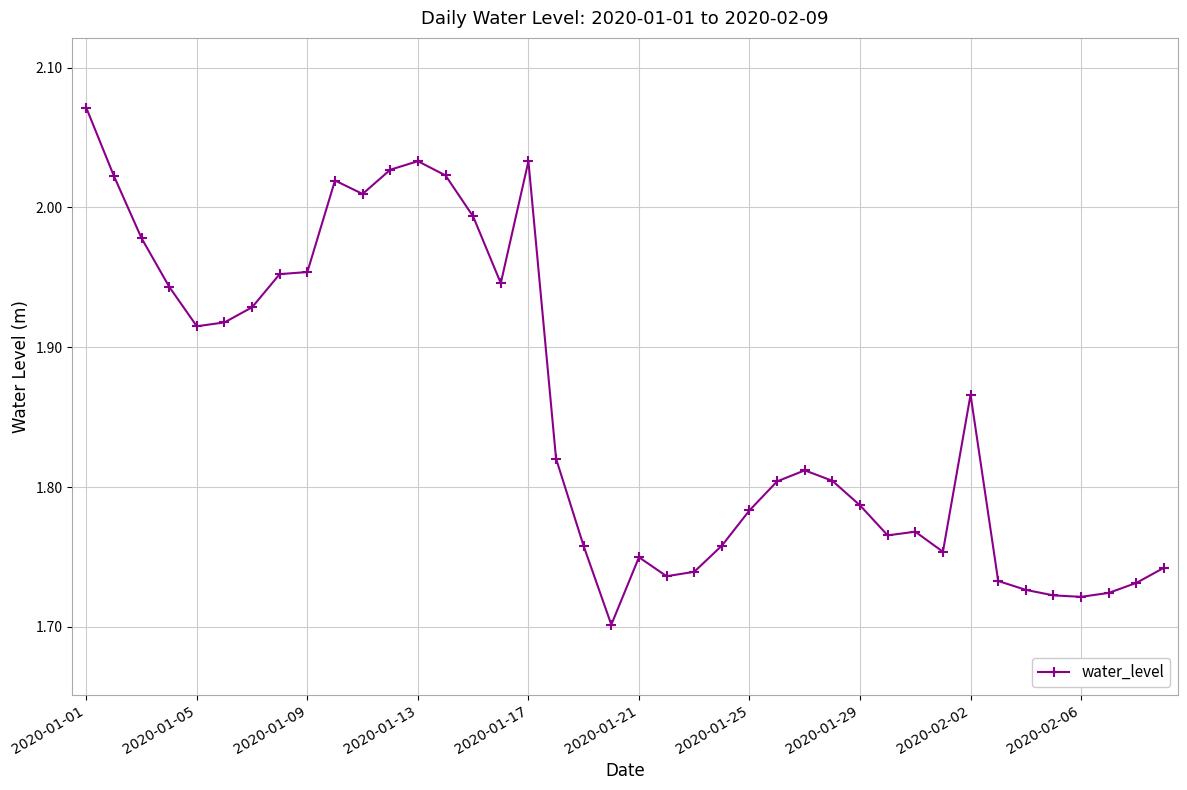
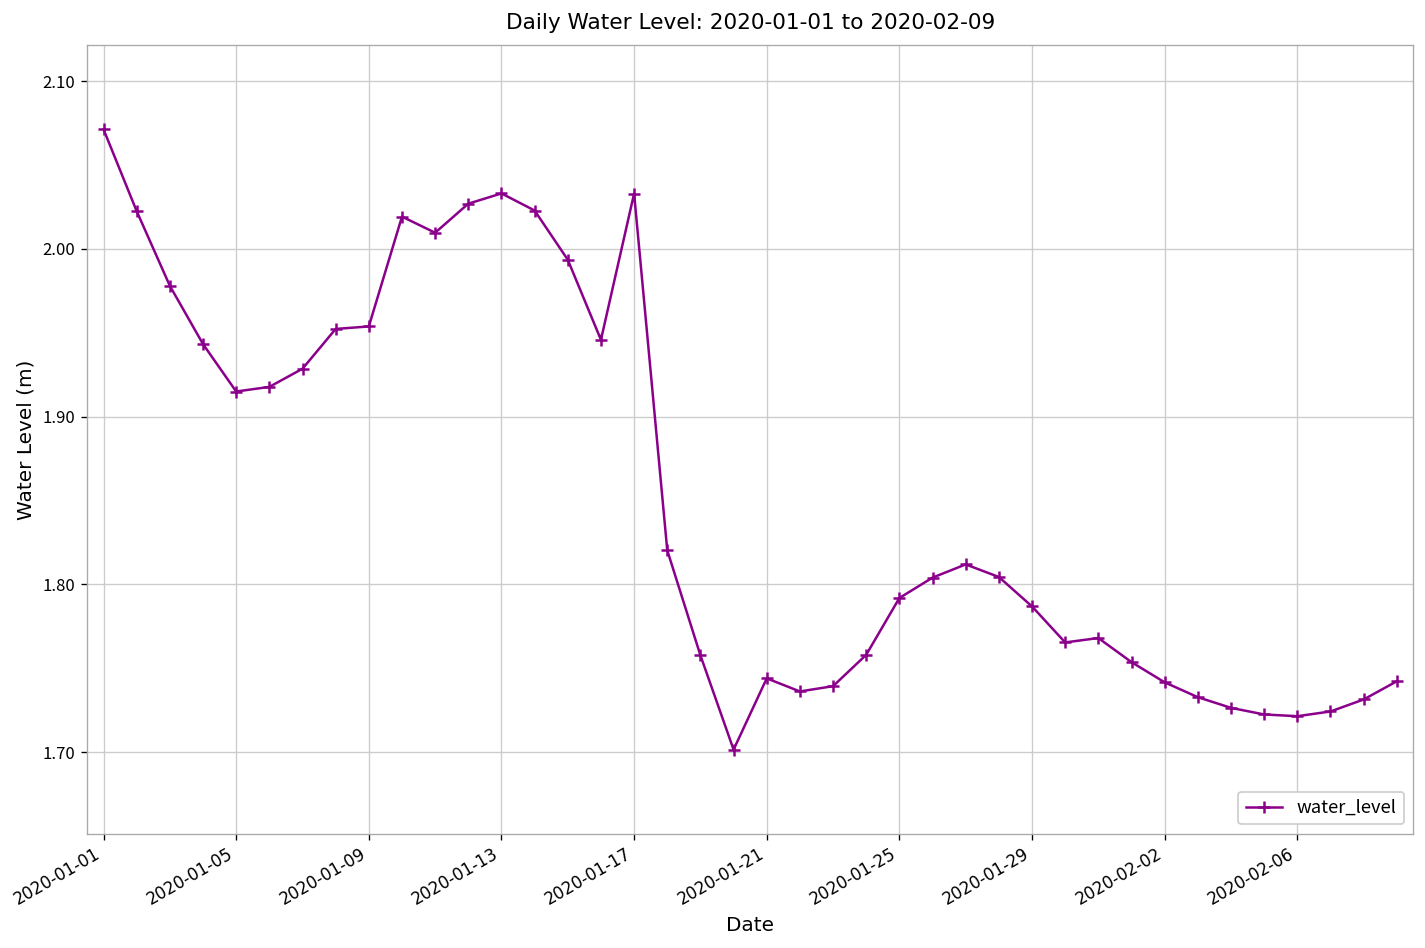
2020-01-21: 1.750 -> 1.744
2020-01-25: 1.783 -> 1.792
2020-02-02: 1.866 -> 1.742
